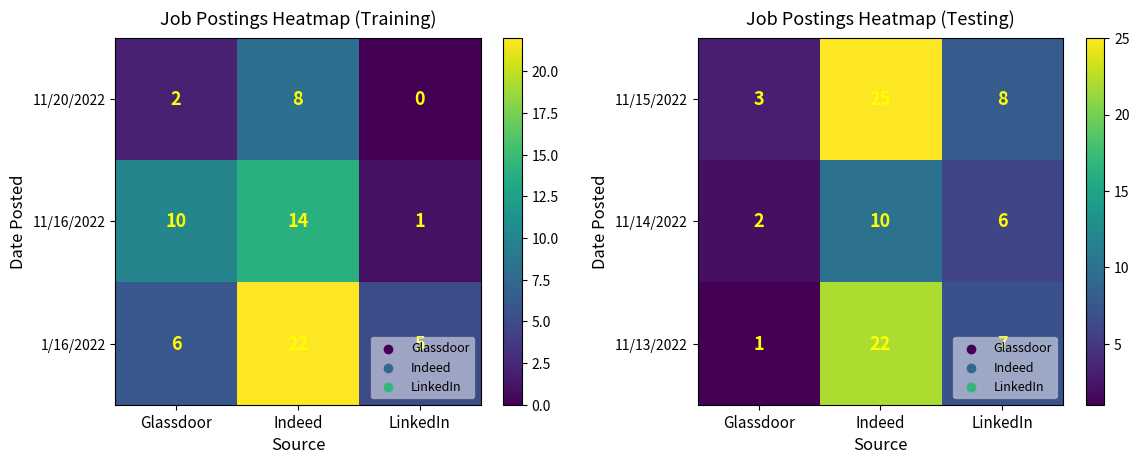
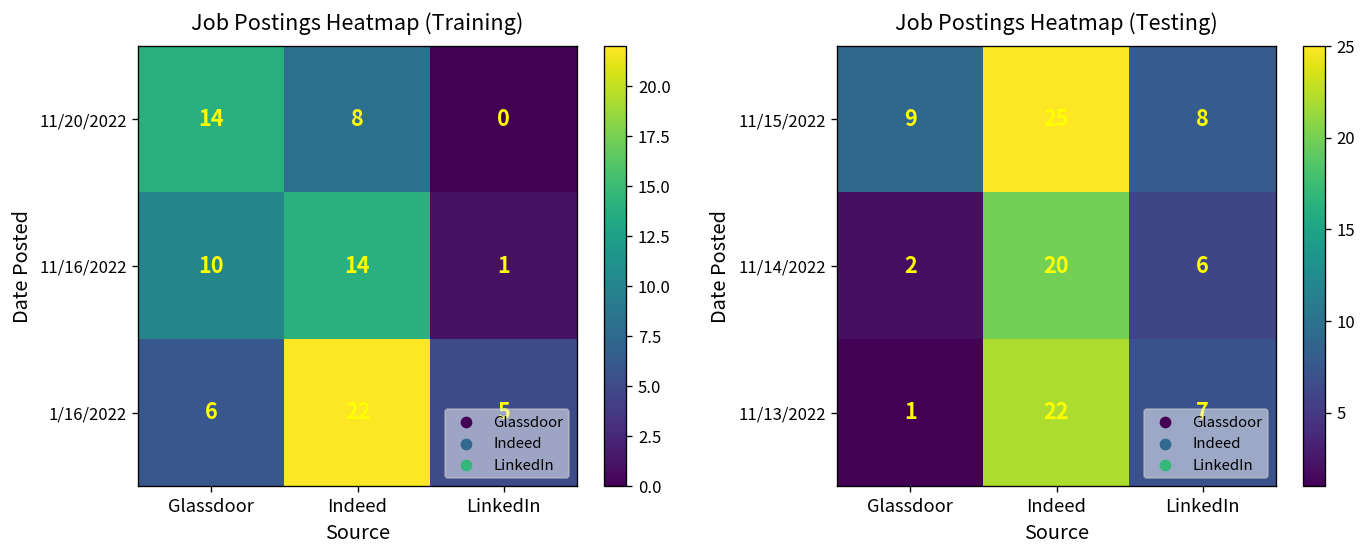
Job Postings Heatmap (Training), 11/20/2022, Glassdoor: 2 -> 14
Job Postings Heatmap (Testing), 11/15/2022, Glassdoor: 3 -> 9
Job Postings Heatmap (Testing), 11/14/2022, Indeed: 10 -> 20
